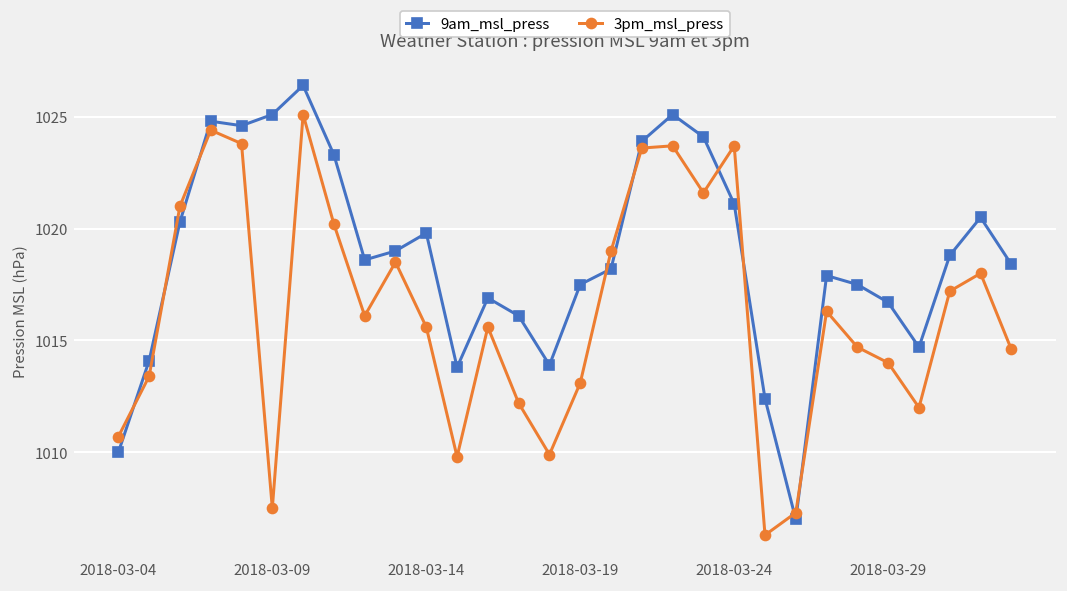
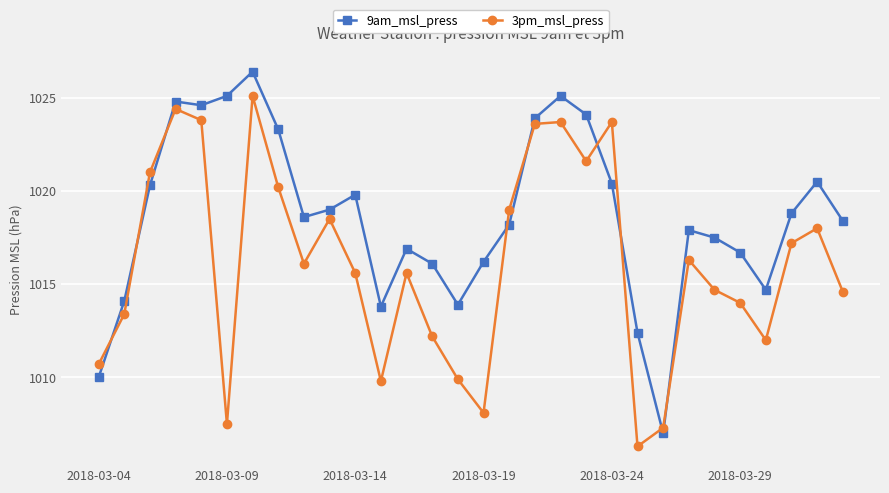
9am_msl_press, 2018-03-19: 1017.5 -> 1016.2
3pm_msl_press, 2018-03-19: 1013.1 -> 1008.1
9am_msl_press, 2018-03-24: 1021.1 -> 1020.4
